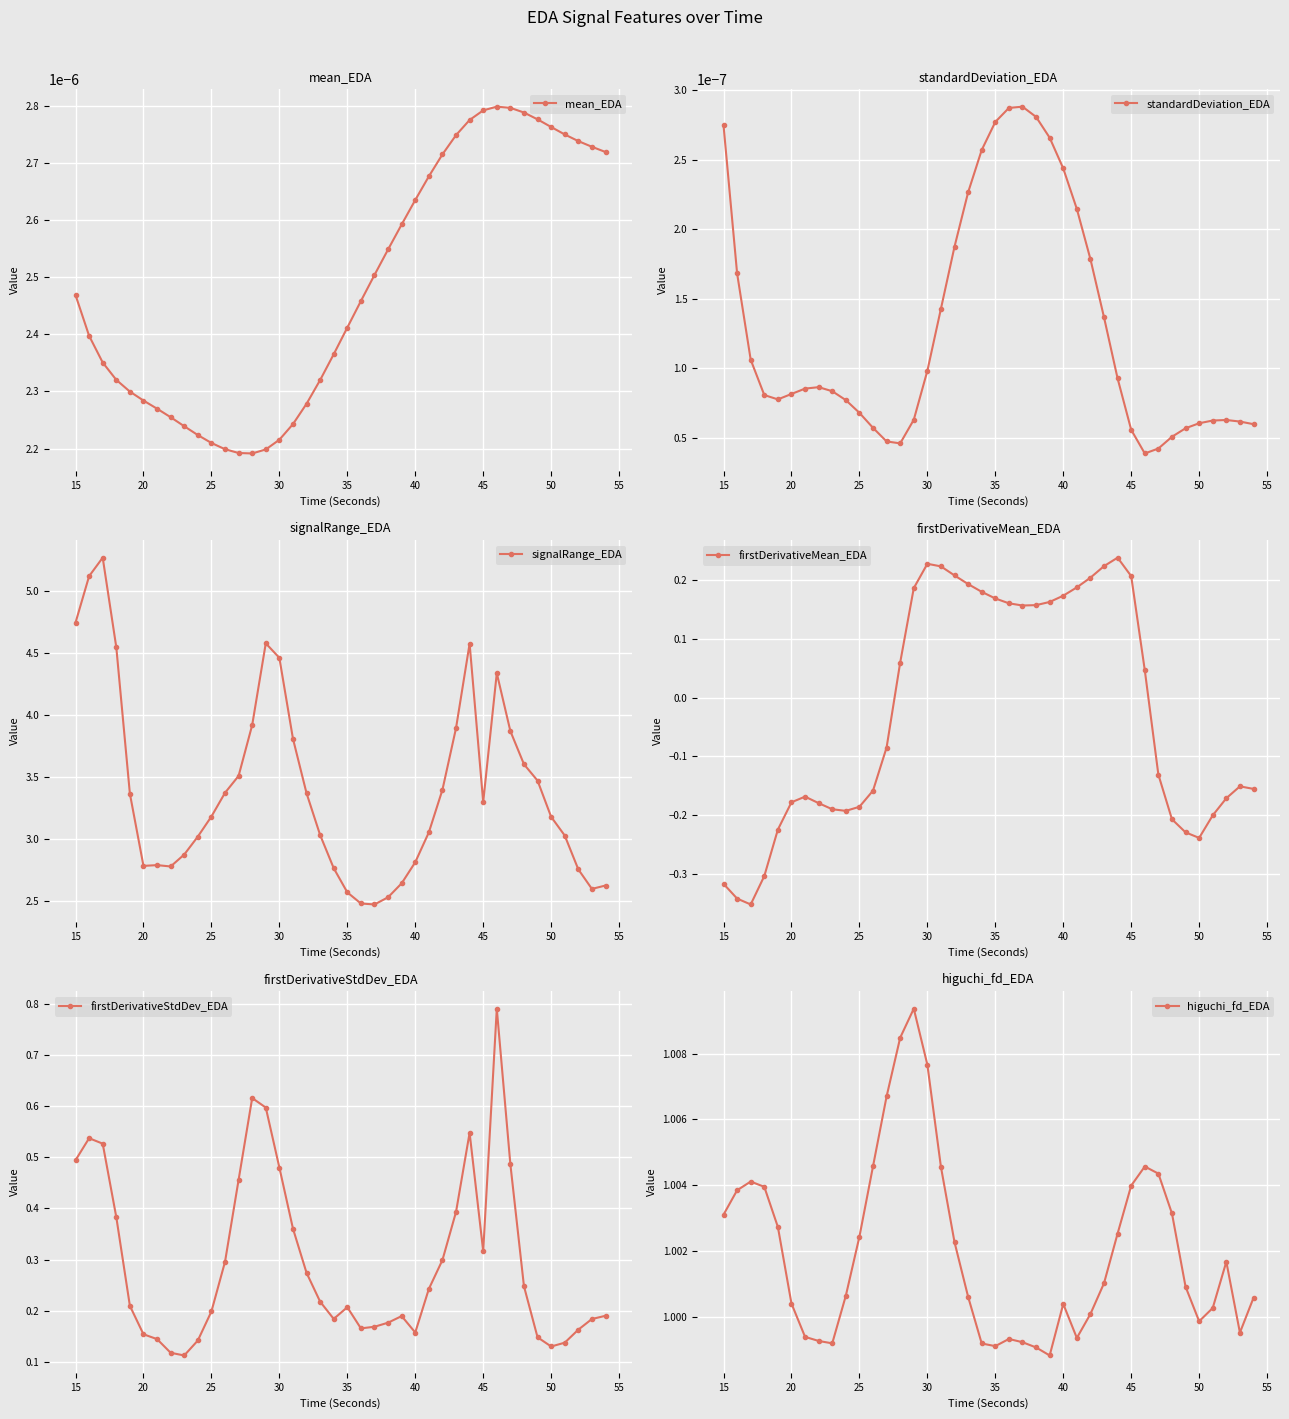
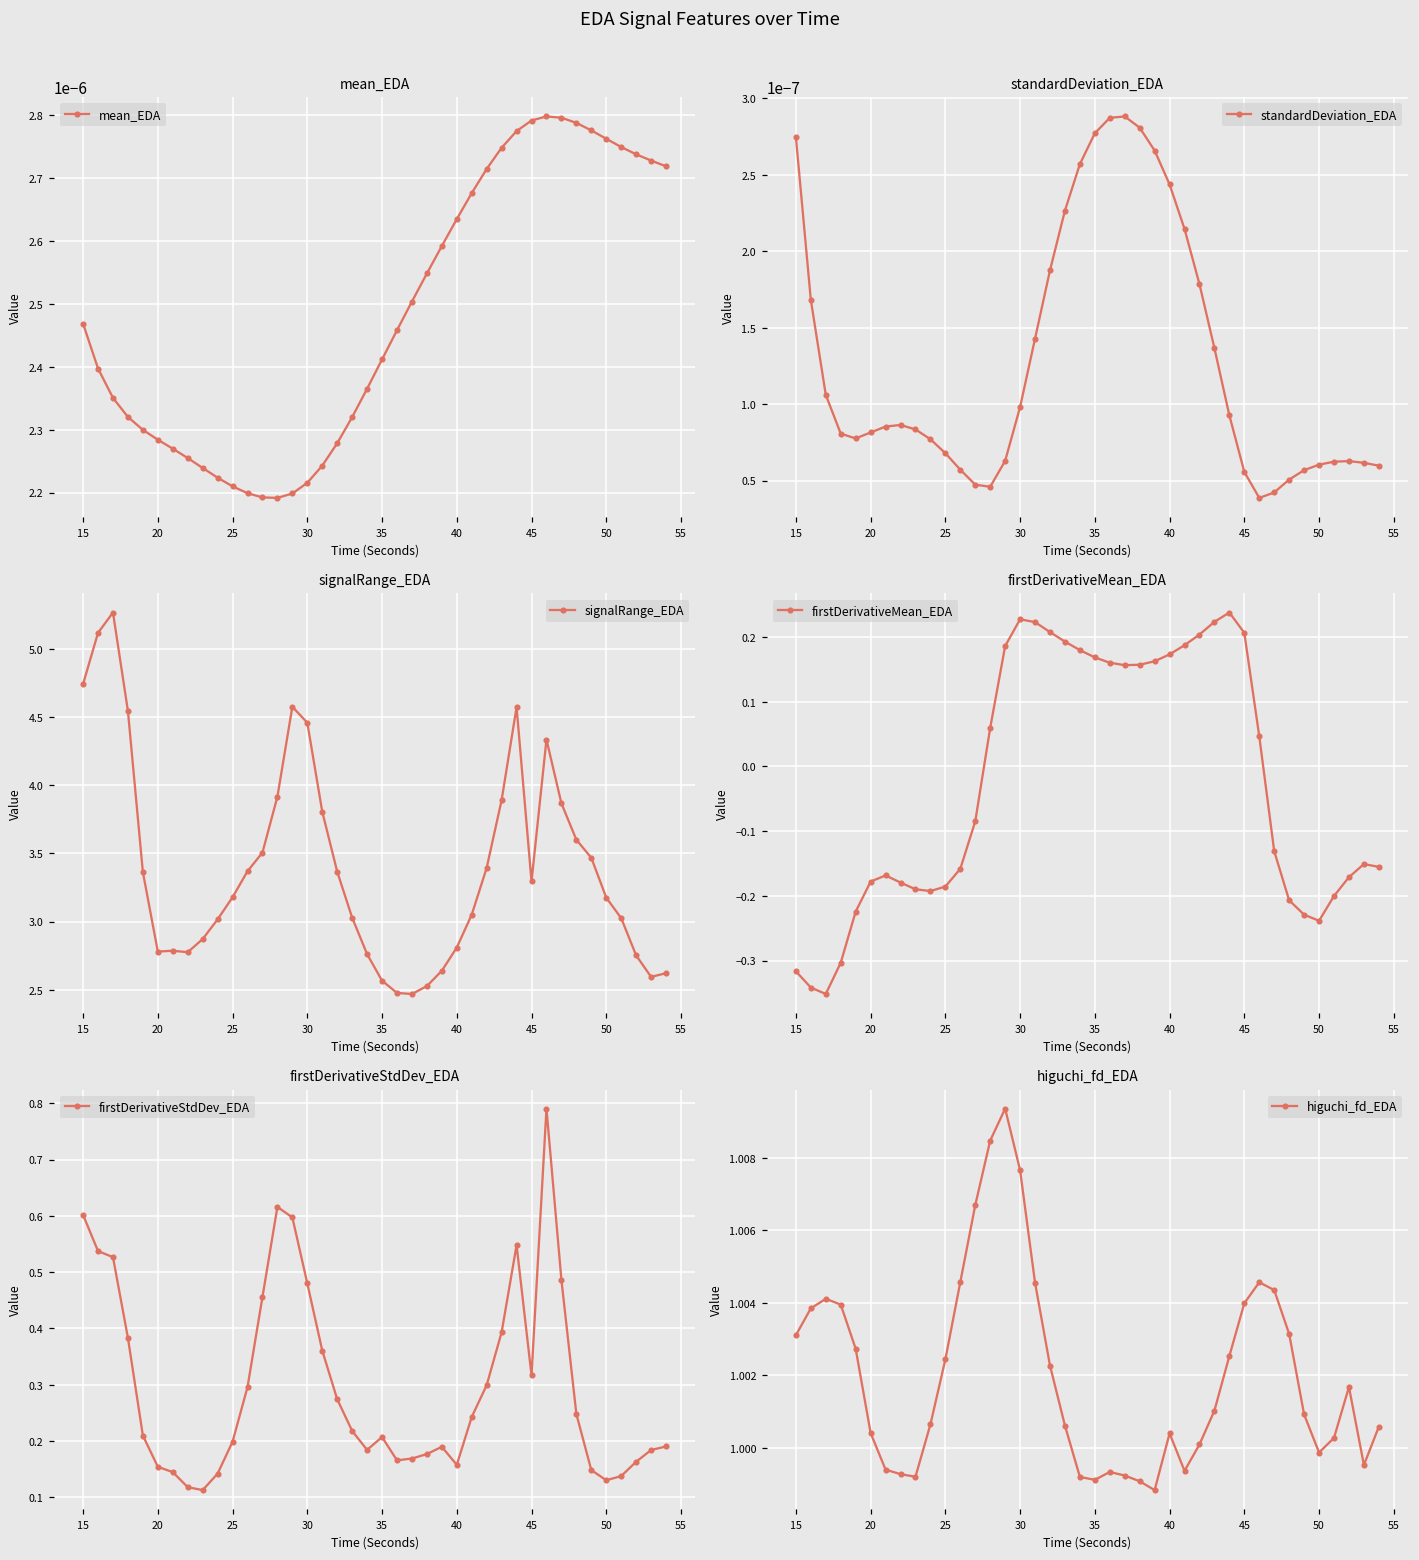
firstDerivativeStdDev_EDA, 15: 0.49 -> 0.60
